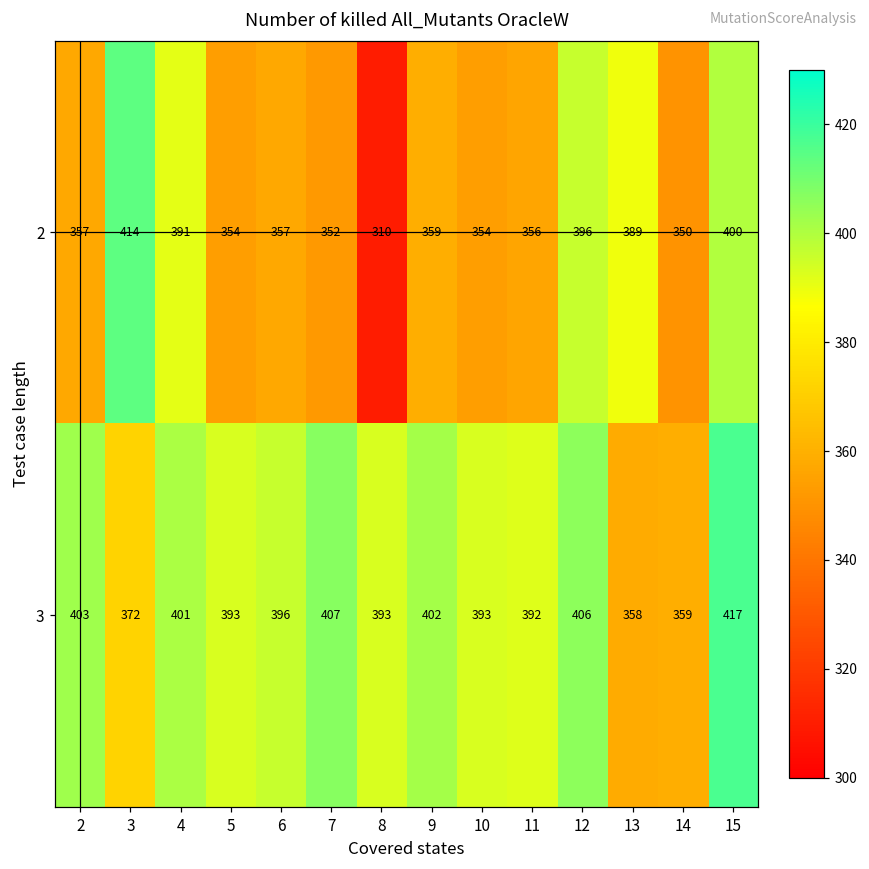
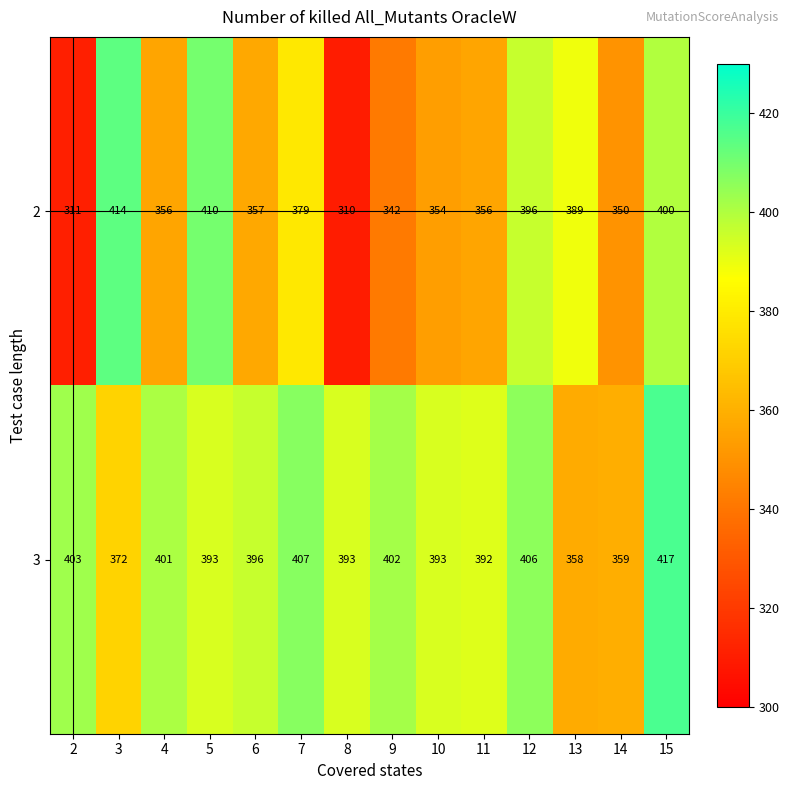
2, 2: 357 -> 311
2, 4: 391 -> 356
2, 5: 354 -> 410
2, 7: 352 -> 379
2, 9: 359 -> 342
